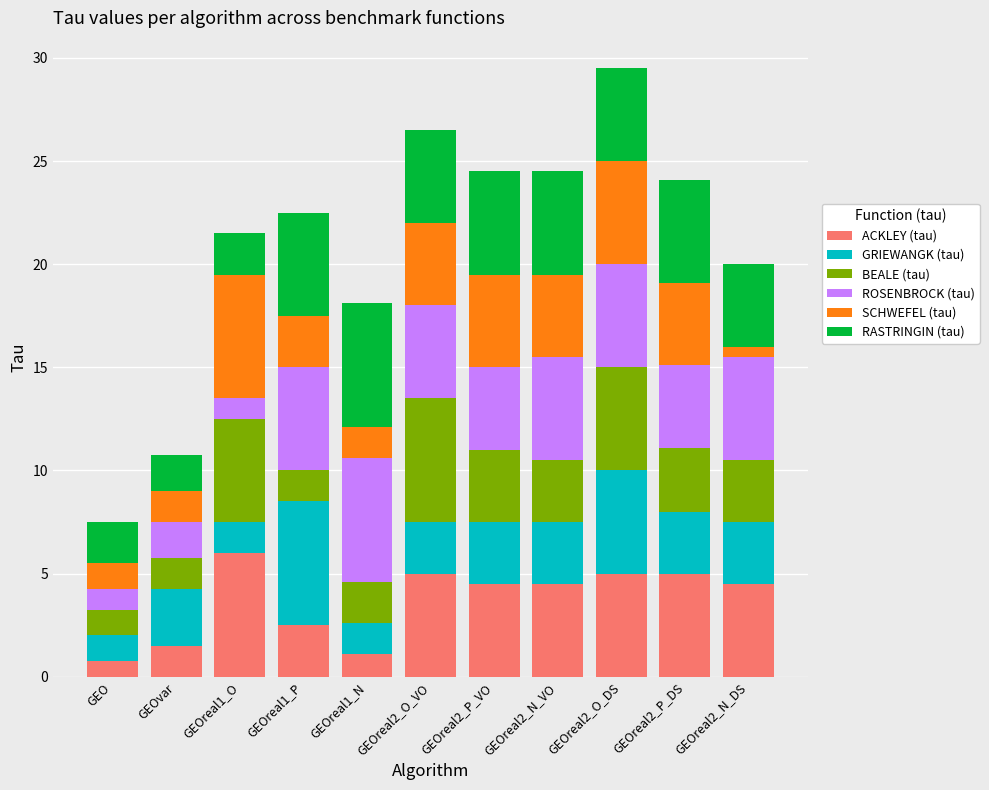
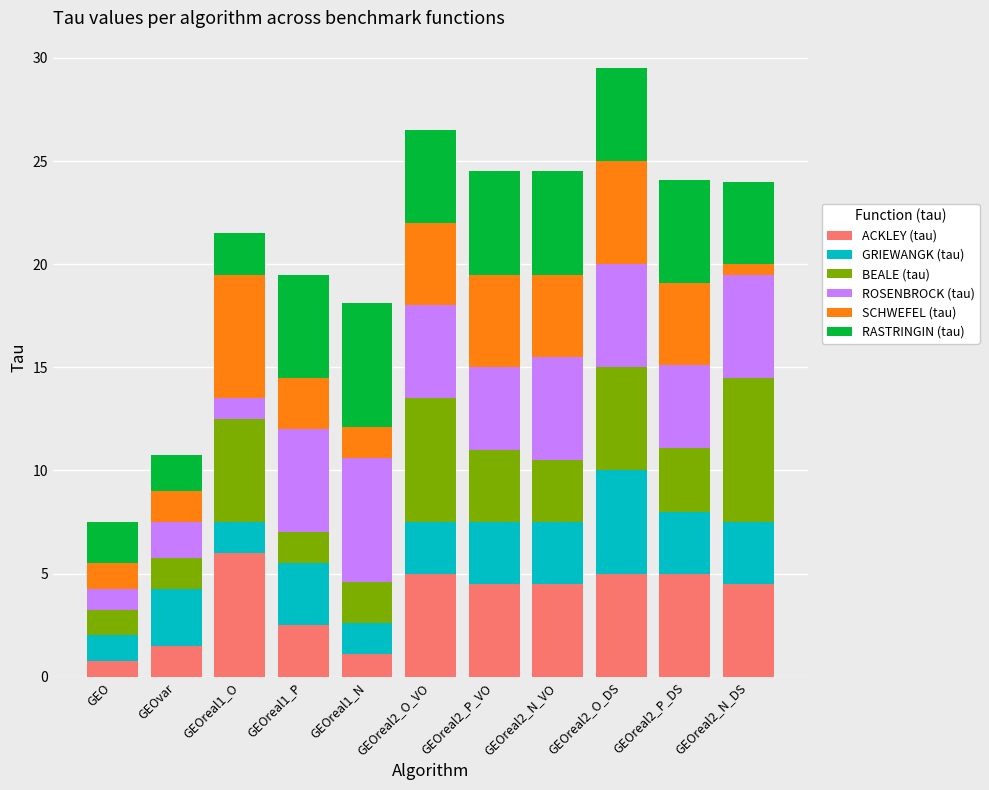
GRIEWANGK (tau), GEOreal1_P: 6 -> 3
BEALE (tau), GEOreal2_N_DS: 3 -> 7
